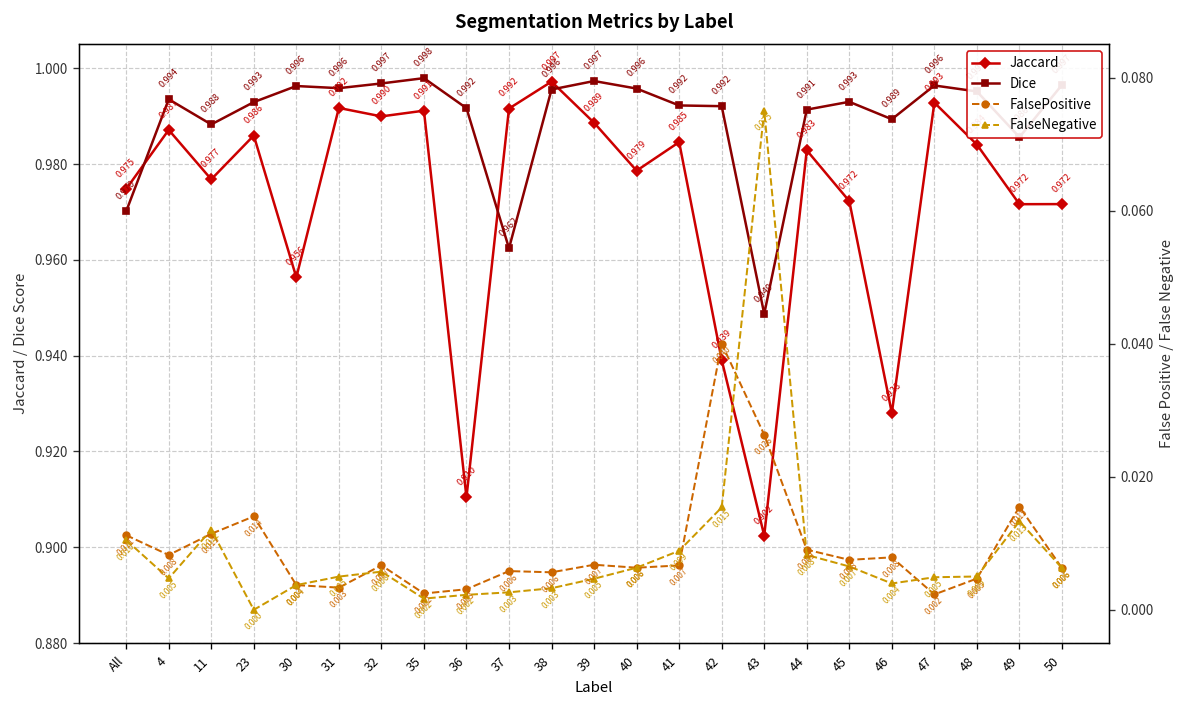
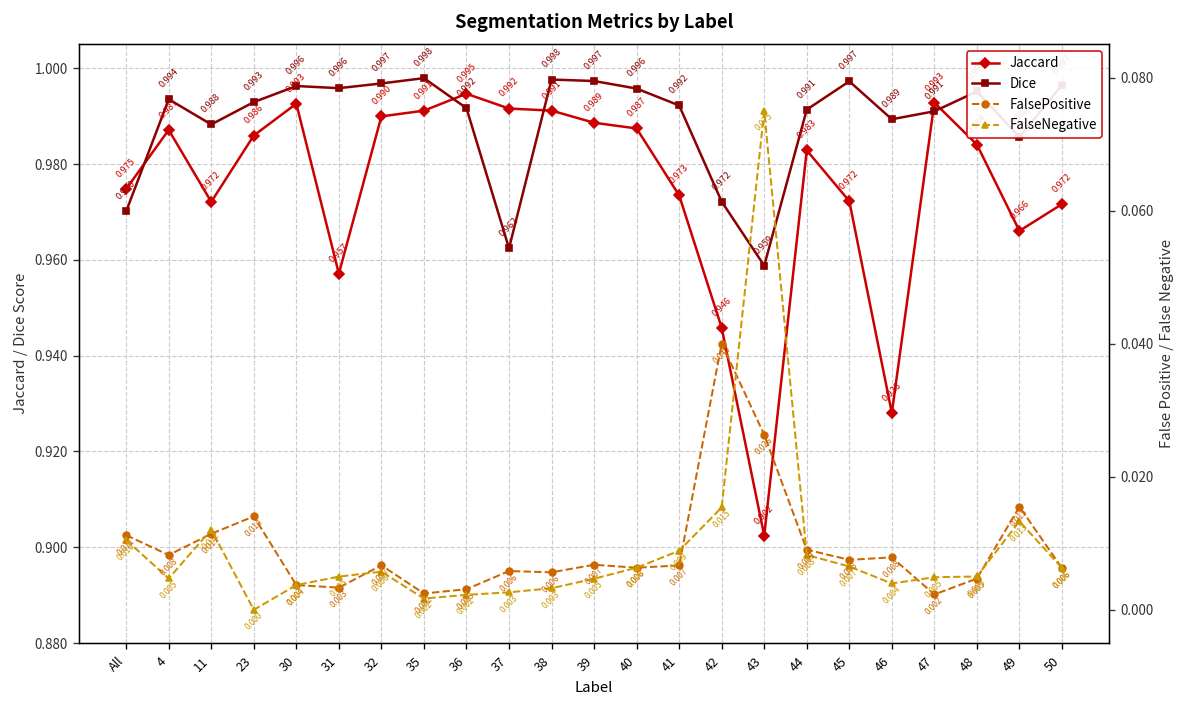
Jaccard, 11: 0.977 -> 0.972
Jaccard, 30: 0.956 -> 0.993
Jaccard, 31: 0.992 -> 0.957
Jaccard, 36: 0.910 -> 0.995
Jaccard, 38: 0.997 -> 0.991
Dice, 38: 0.996 -> 0.998
Jaccard, 40: 0.979 -> 0.987
Jaccard, 41: 0.985 -> 0.973
Jaccard, 42: 0.939 -> 0.946
Dice, 42: 0.992 -> 0.972
Dice, 43: 0.949 -> 0.959
Dice, 45: 0.993 -> 0.997
Dice, 47: 0.996 -> 0.991
Jaccard, 49: 0.972 -> 0.966
